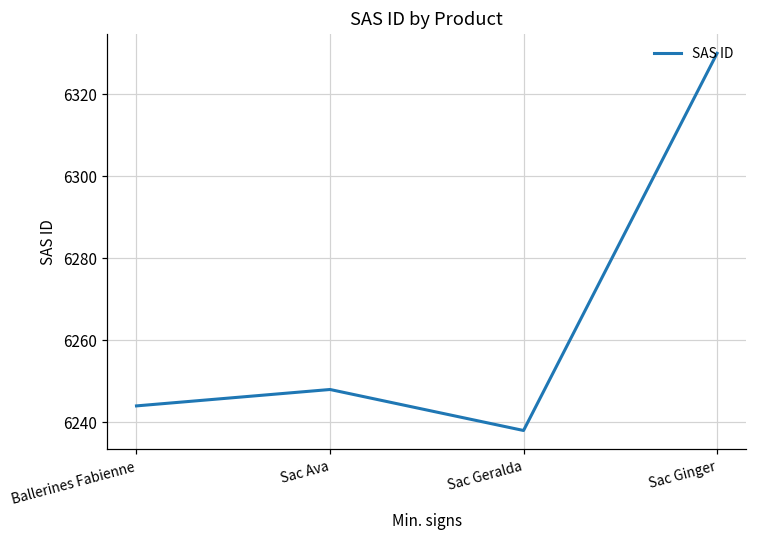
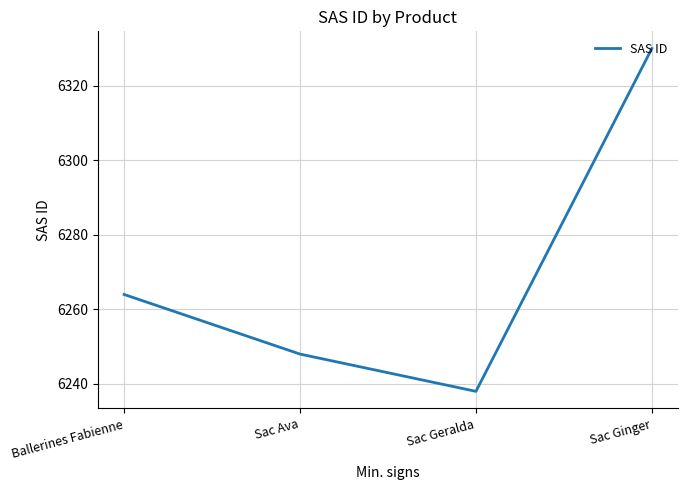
Ballerines Fabienne: 6244 -> 6264
